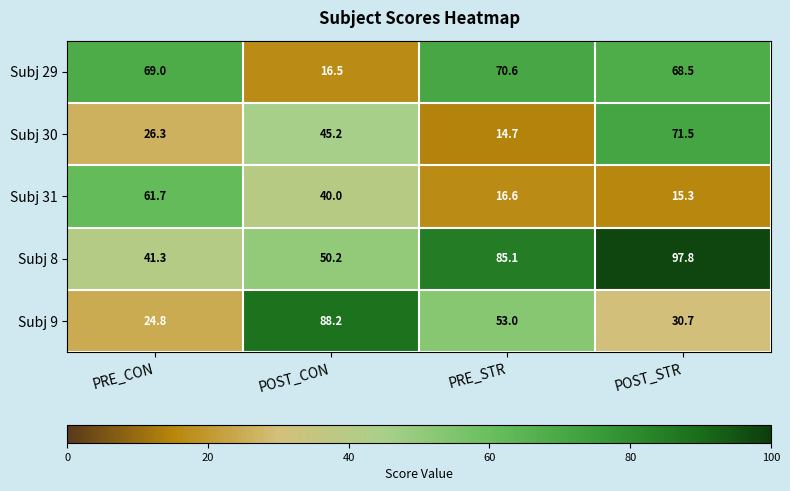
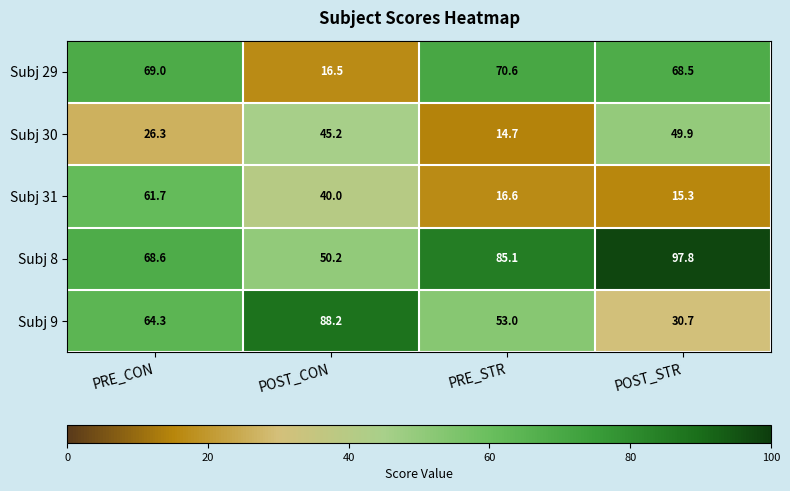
Subj 30, POST_STR: 71.5 -> 49.9
Subj 8, PRE_CON: 41.3 -> 68.6
Subj 9, PRE_CON: 24.8 -> 64.3
